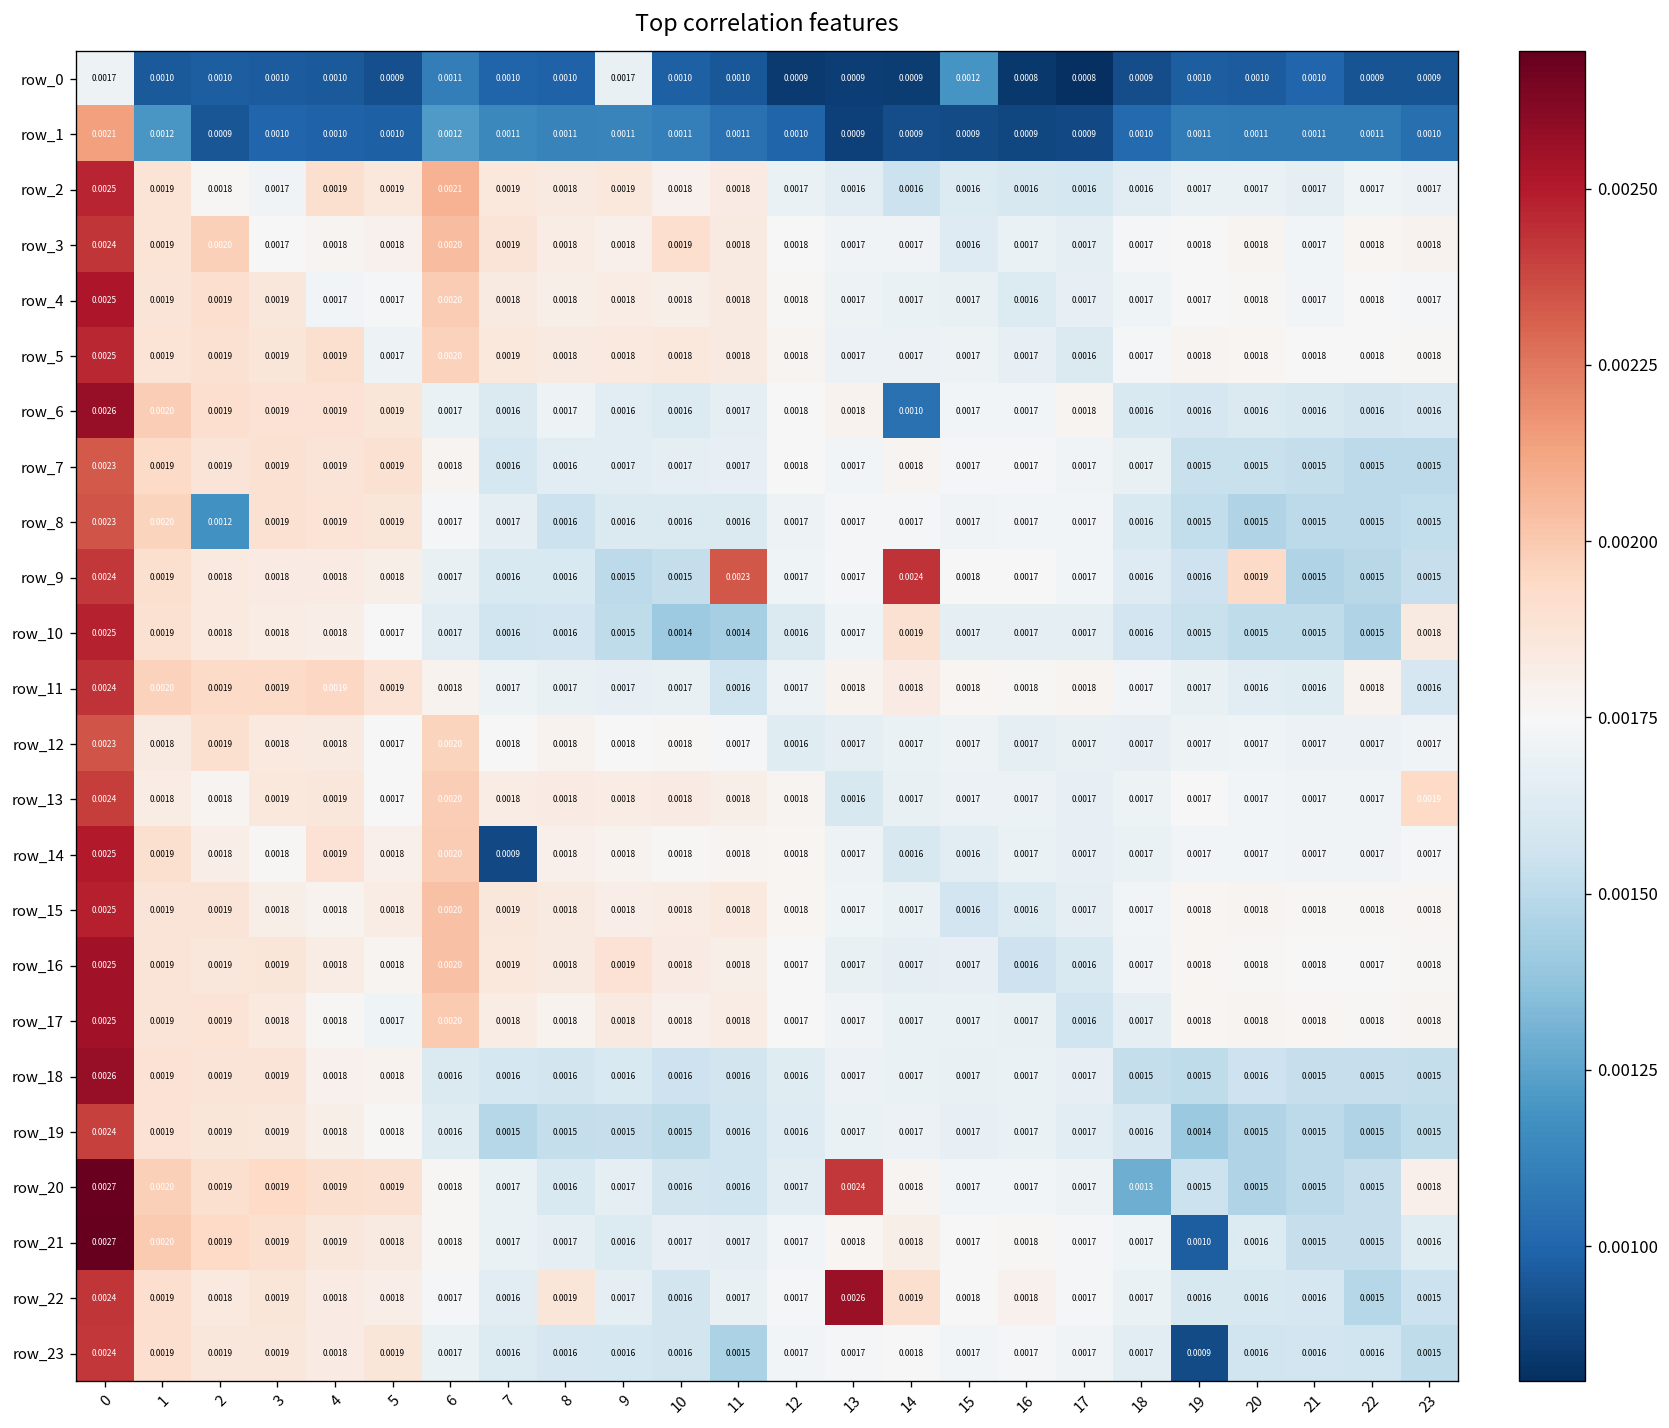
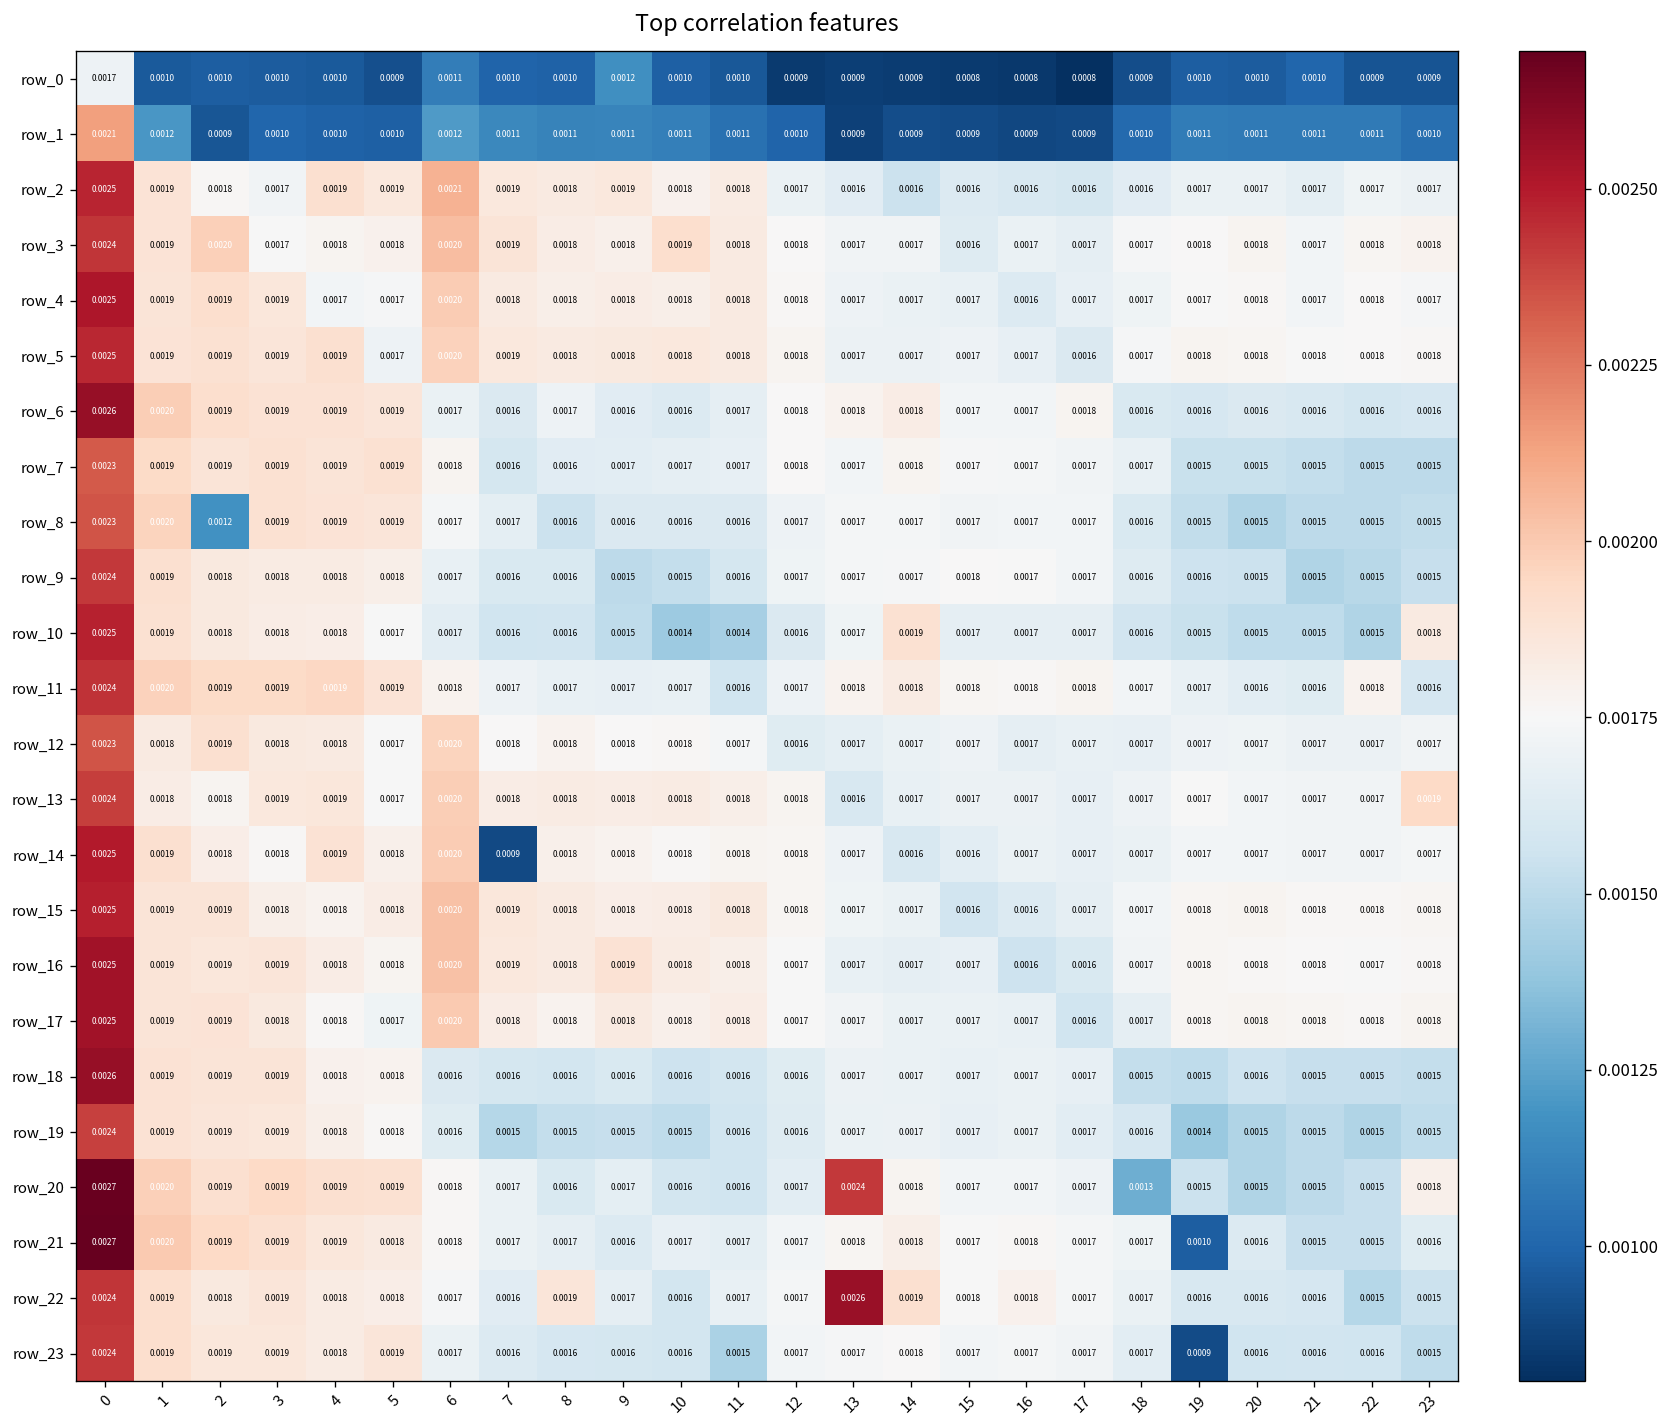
row_0, 9: 0.0017 -> 0.0012
row_0, 15: 0.0012 -> 0.0008
row_6, 14: 0.0010 -> 0.0018
row_9, 11: 0.0023 -> 0.0016
row_9, 14: 0.0024 -> 0.0017
row_9, 20: 0.0019 -> 0.0015
